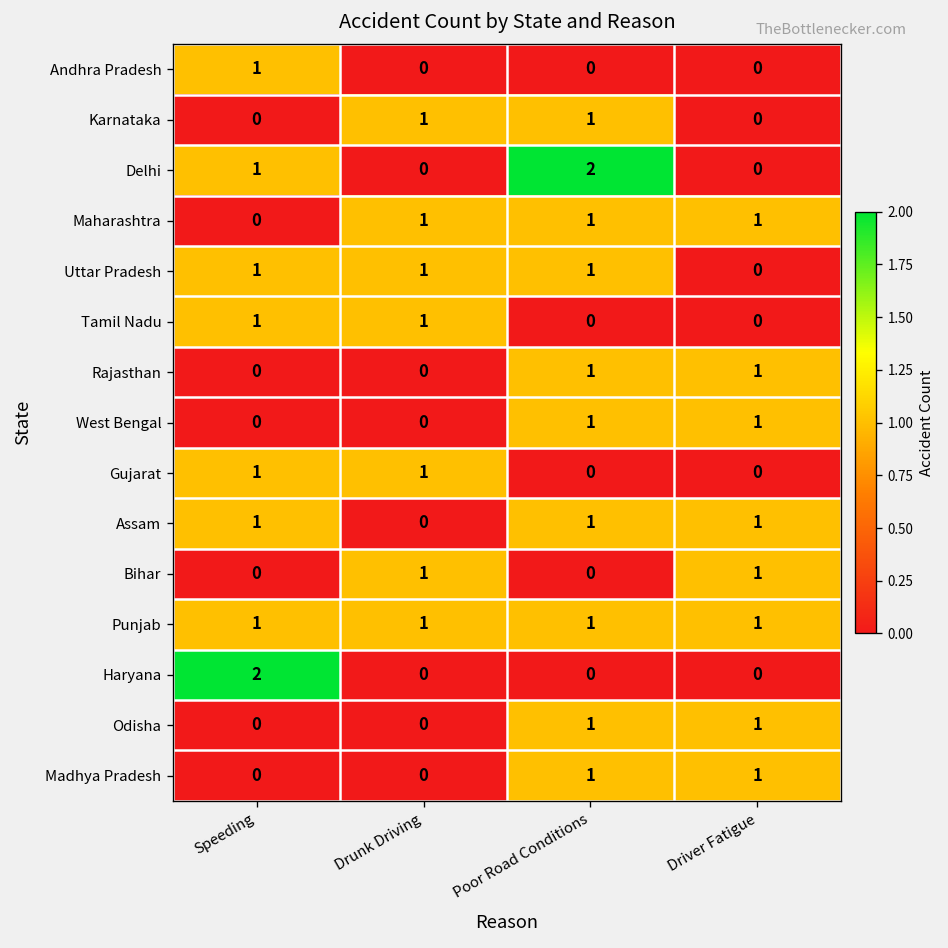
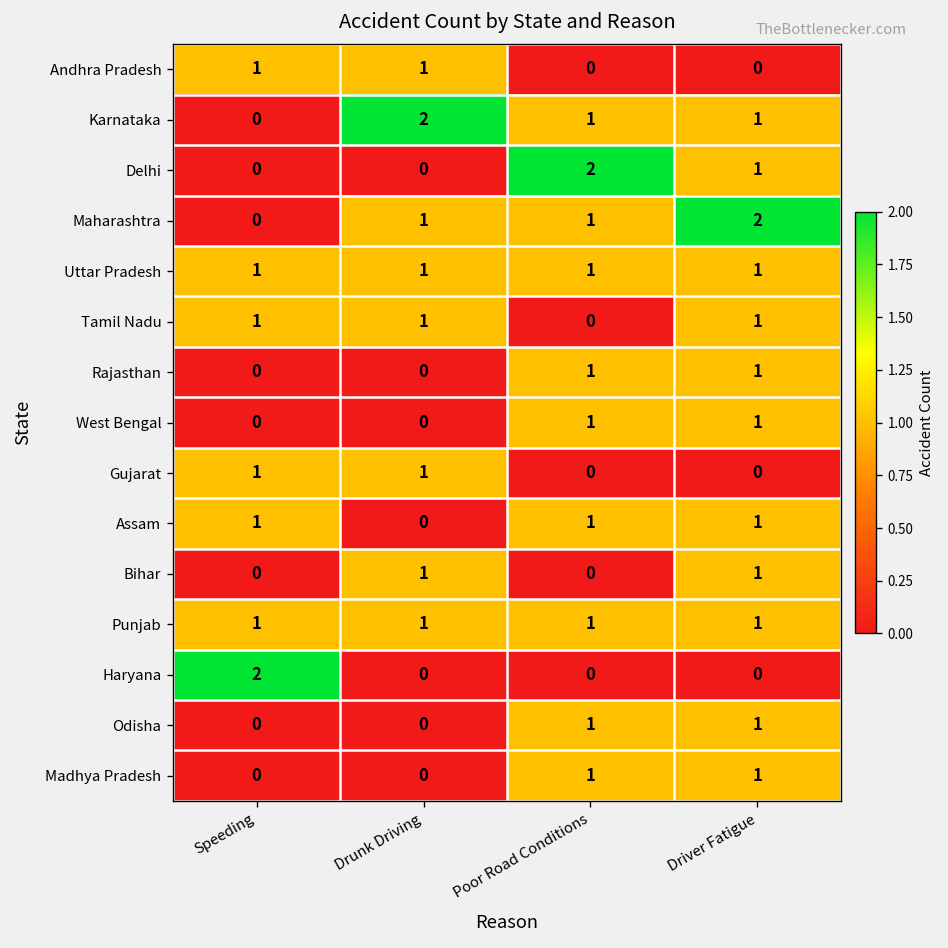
Andhra Pradesh, Drunk Driving: 0 -> 1
Karnataka, Drunk Driving: 1 -> 2
Karnataka, Driver Fatigue: 0 -> 1
Delhi, Speeding: 1 -> 0
Delhi, Driver Fatigue: 0 -> 1
Maharashtra, Driver Fatigue: 1 -> 2
Uttar Pradesh, Driver Fatigue: 0 -> 1
Tamil Nadu, Driver Fatigue: 0 -> 1
